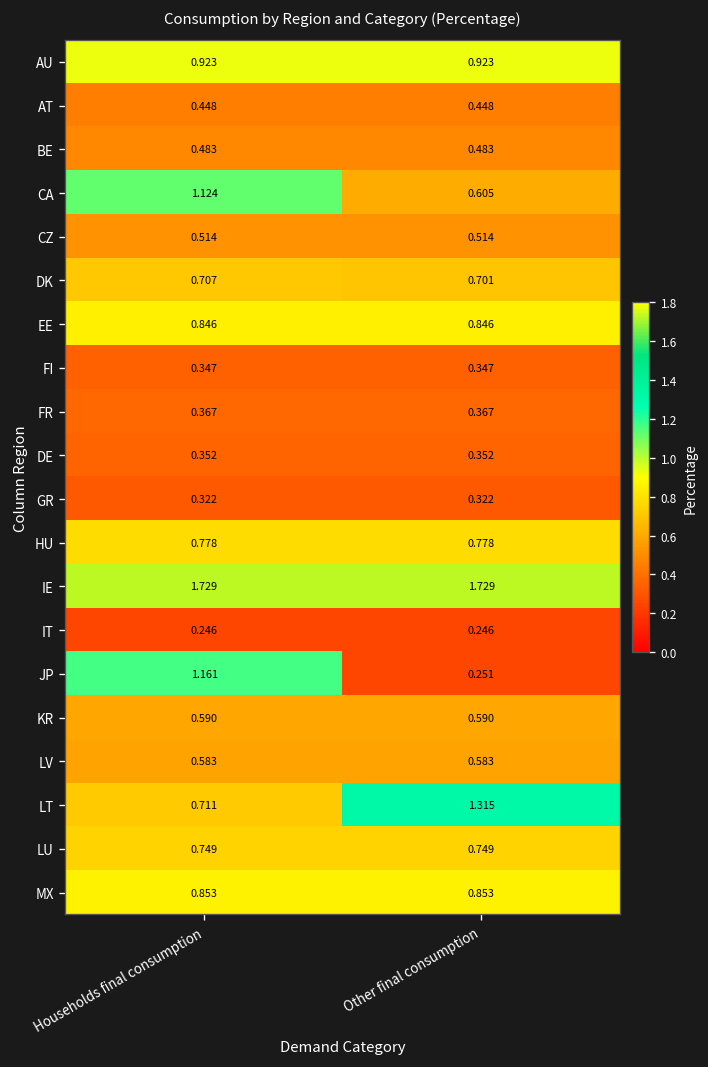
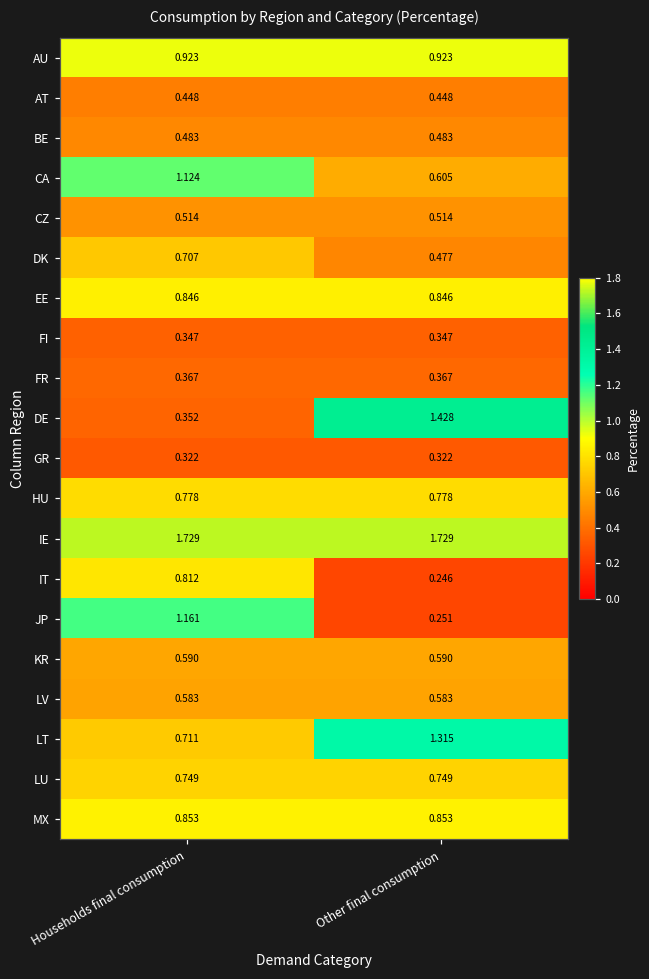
DK, Other final consumption: 0.701 -> 0.477
DE, Other final consumption: 0.352 -> 1.428
IT, Households final consumption: 0.246 -> 0.812
